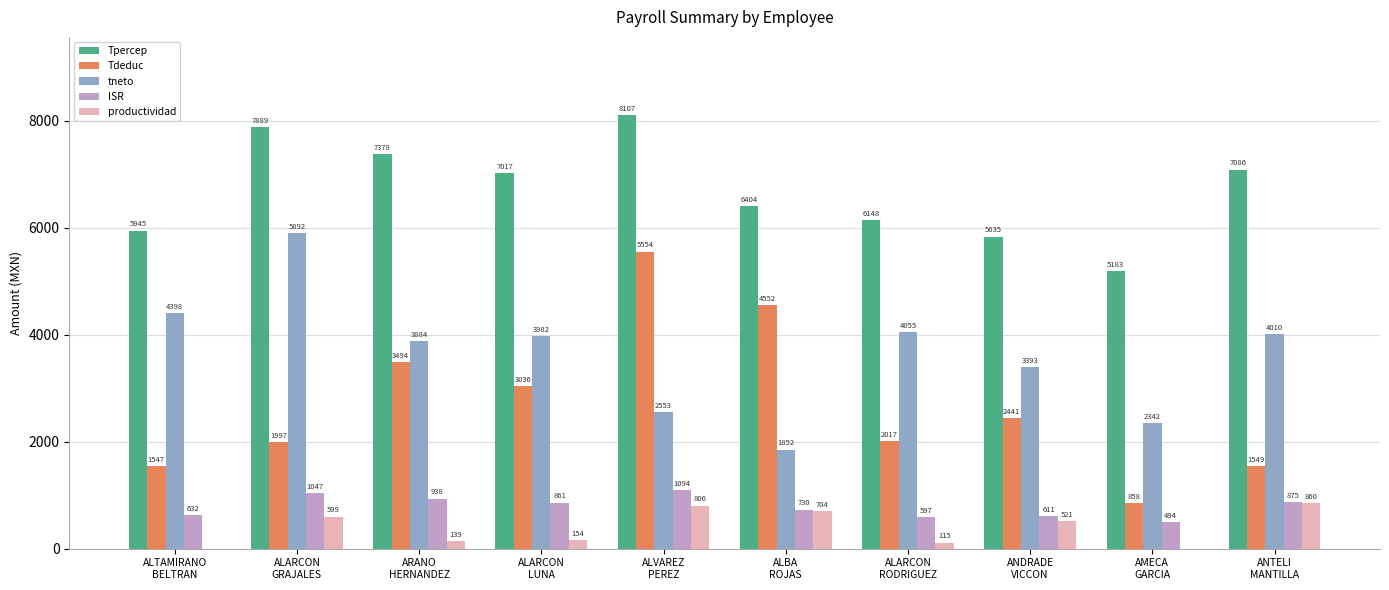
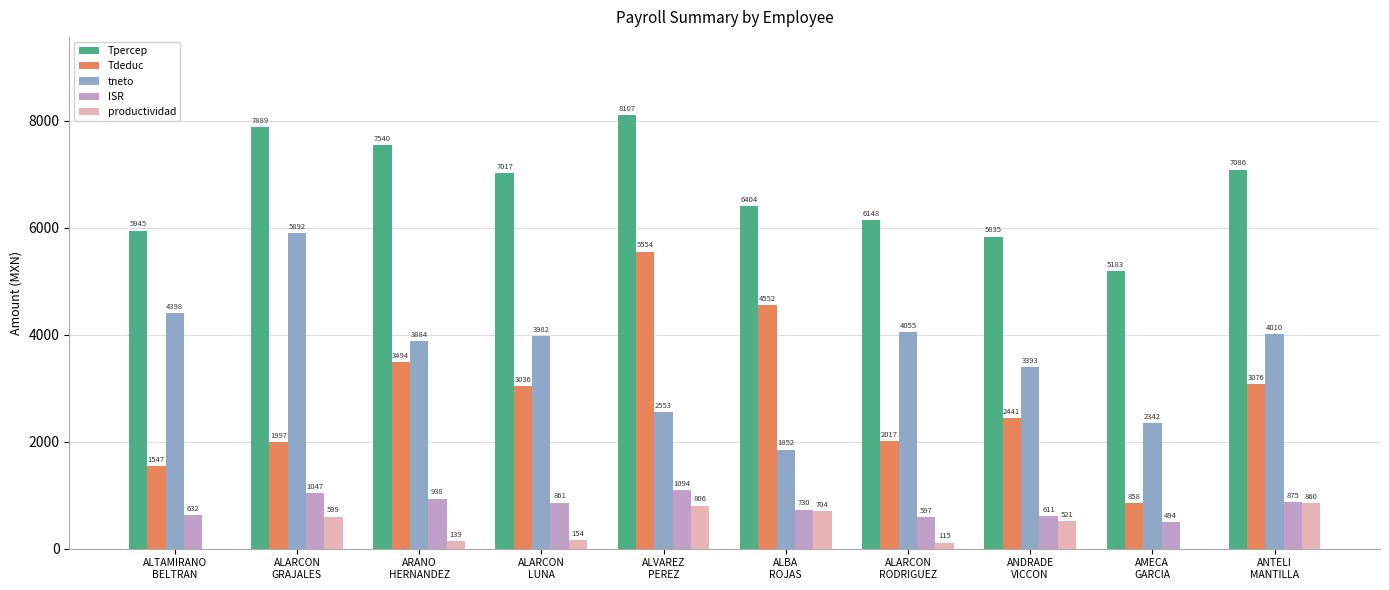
Tpercep, ARANO HERNANDEZ: 7378 -> 7540
Tdeduc, ANTELI MANTILLA: 1549 -> 3076
